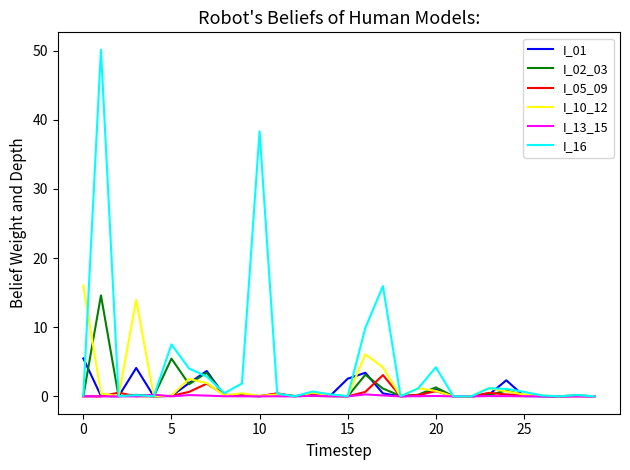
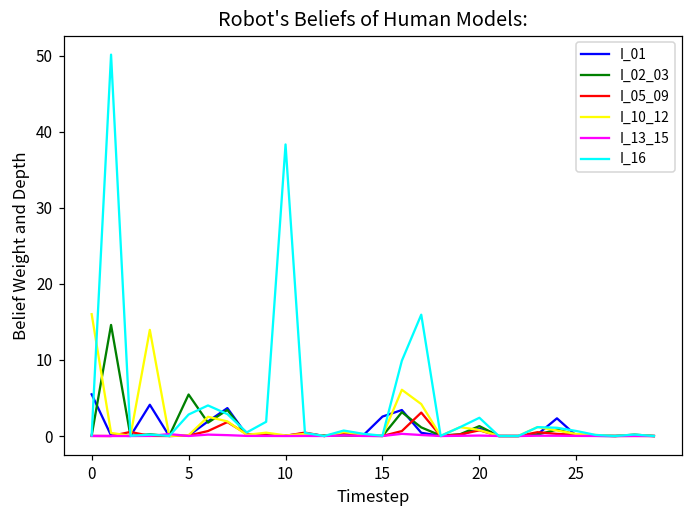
I_16, 5: 8 -> 3
I_16, 20: 4 -> 2
